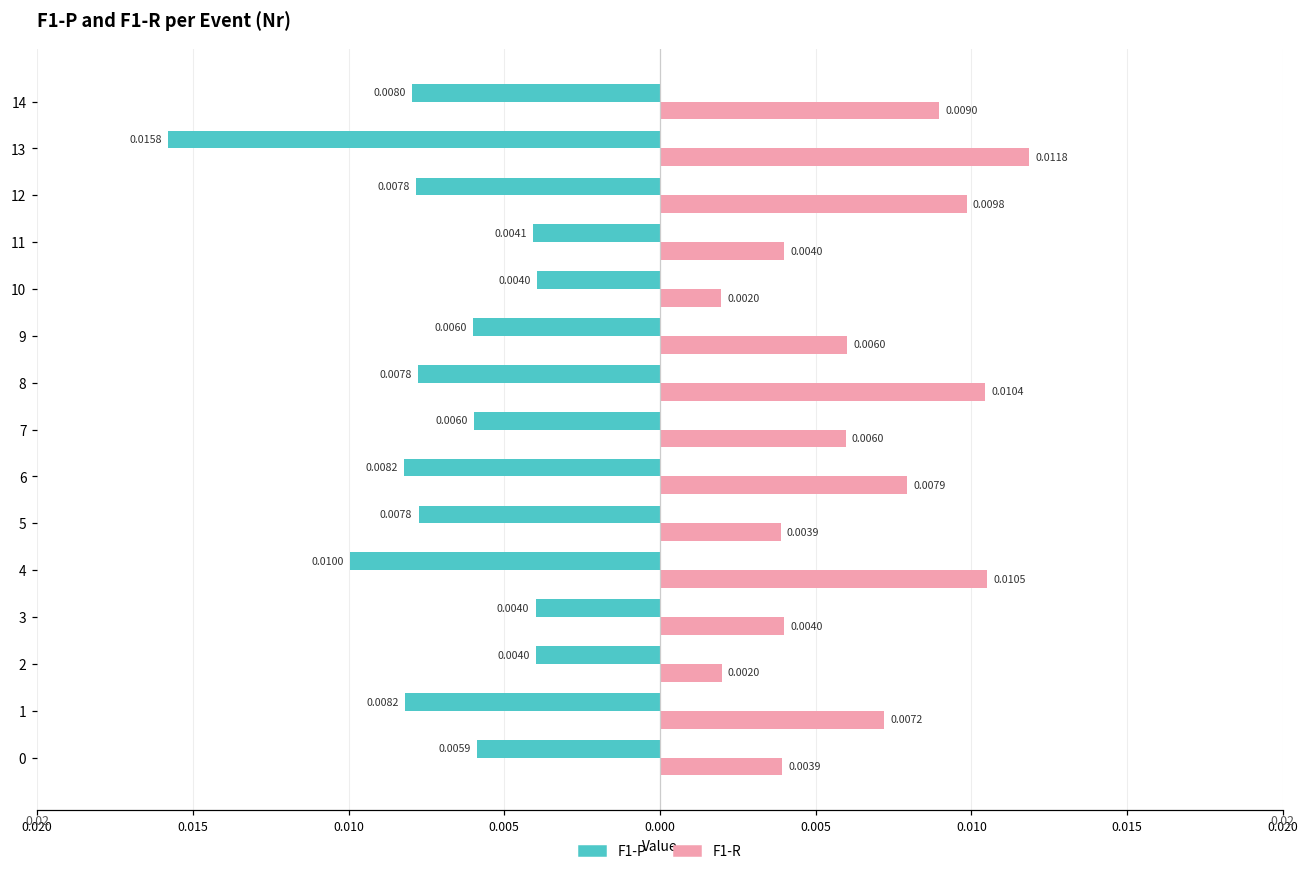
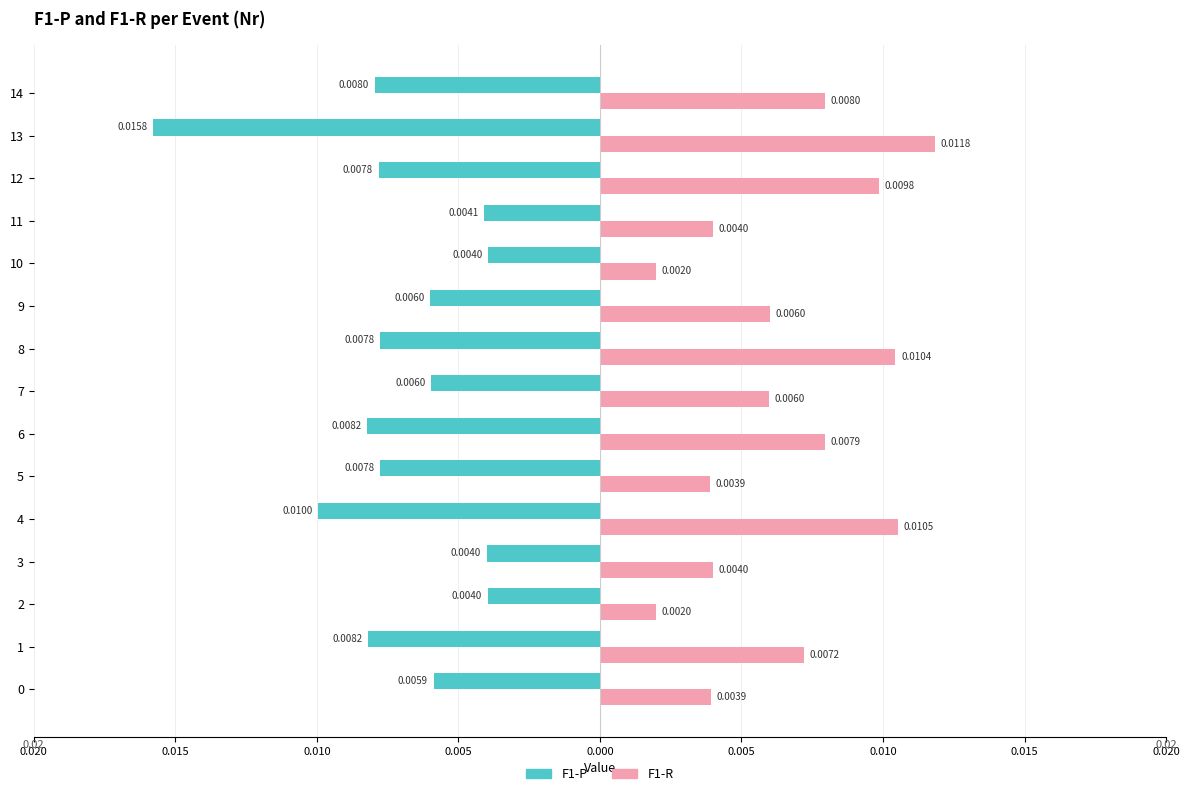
F1-R, 14: 0.0090 -> 0.0080
